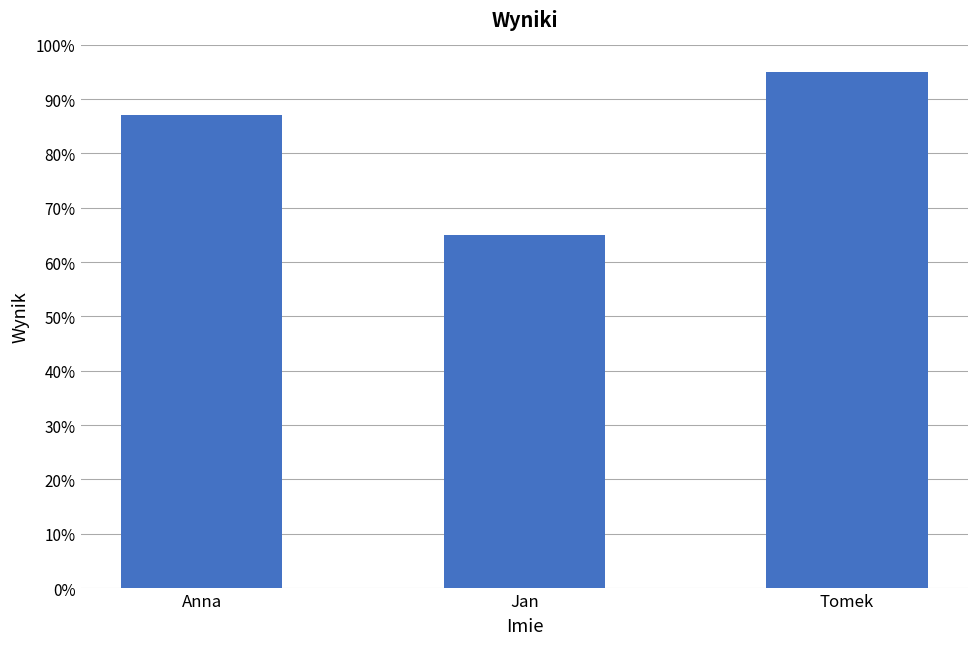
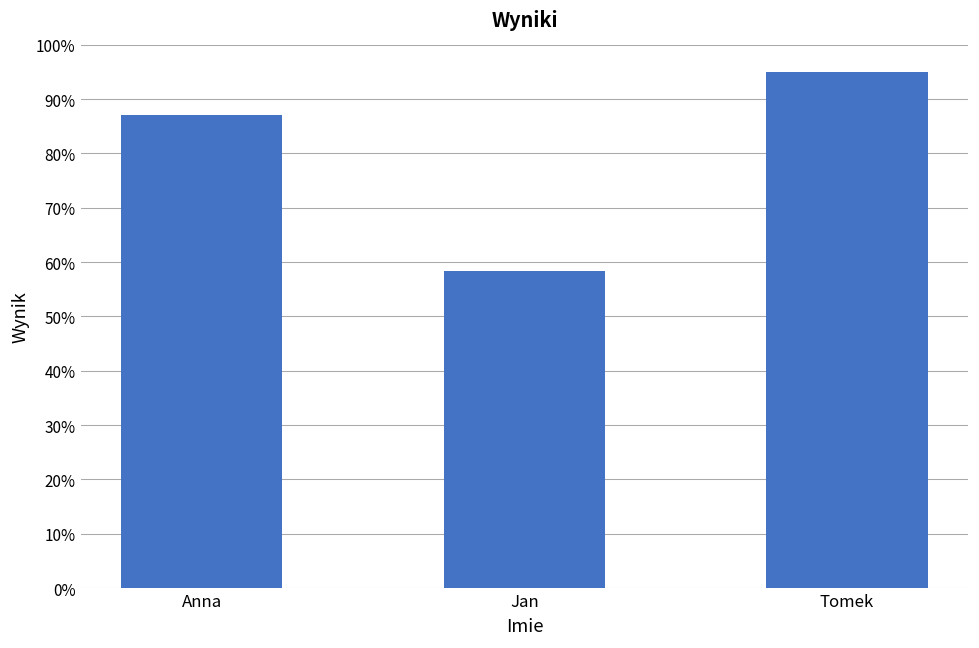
Jan: 65% -> 58%
